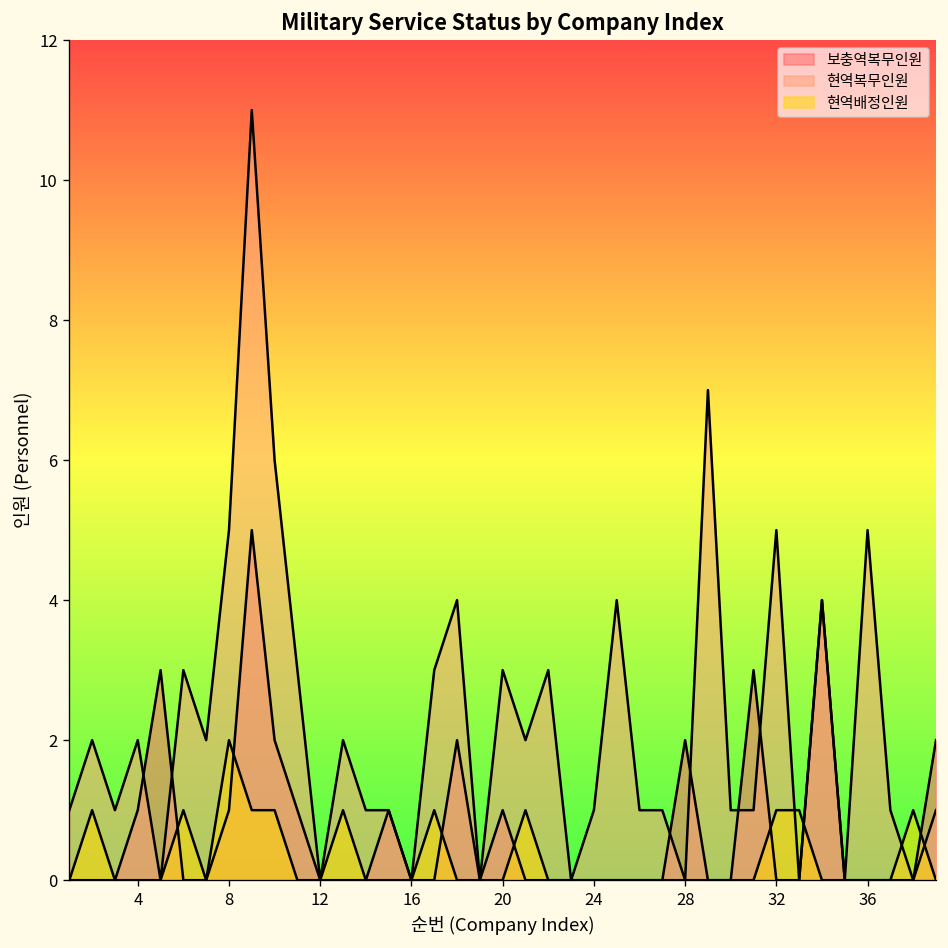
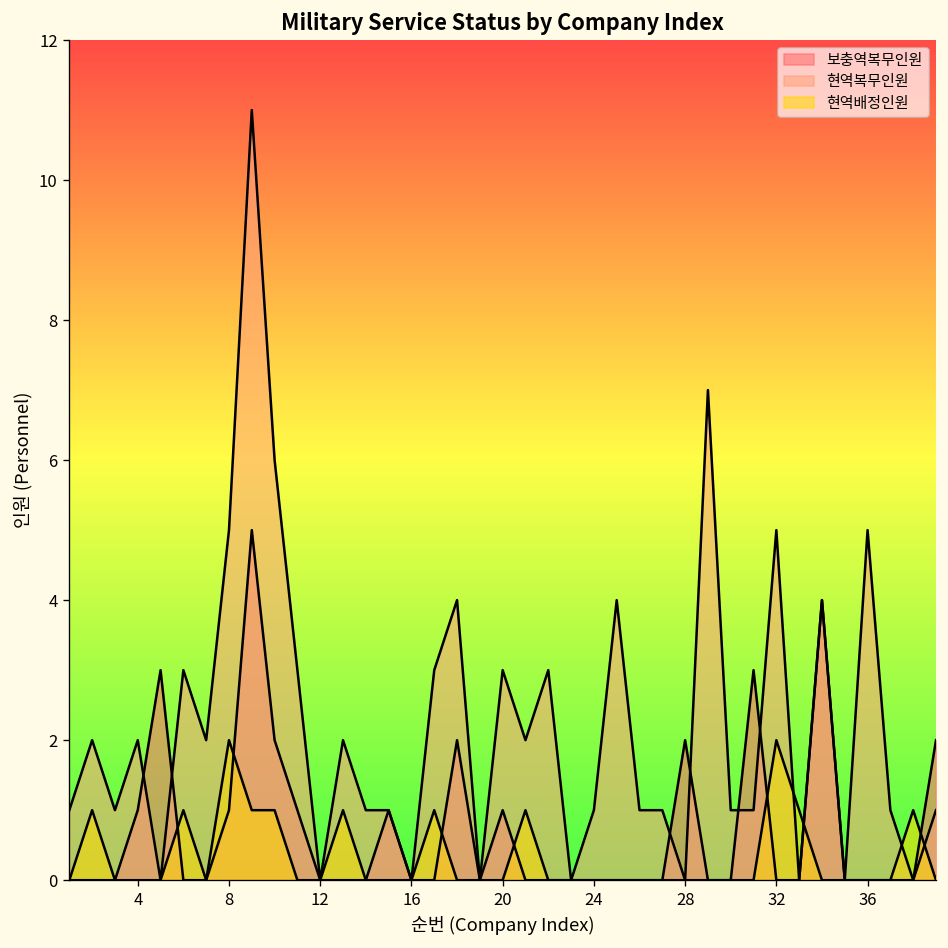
현역배정인원, 32: 1 -> 2
